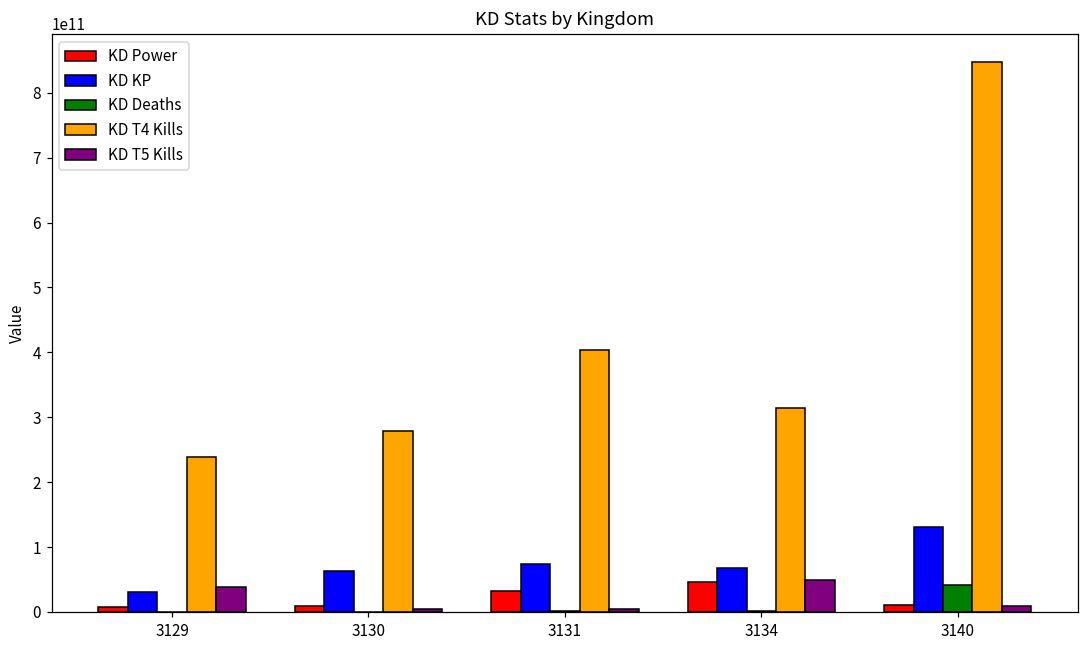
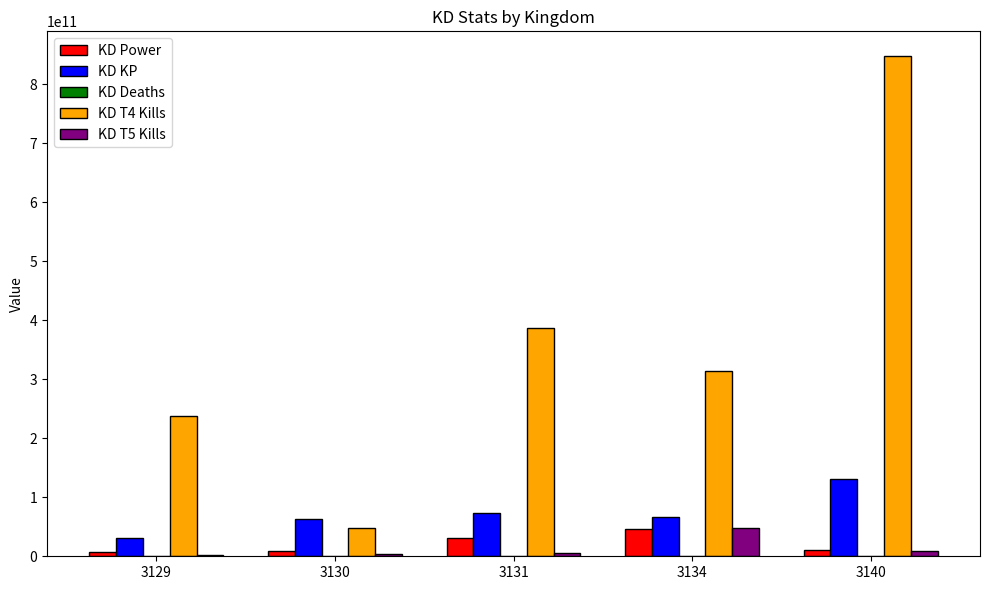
KD T5 Kills, 3129: 40000000000 -> 0
KD T4 Kills, 3130: 280000000000 -> 50000000000
KD T4 Kills, 3131: 400000000000 -> 390000000000
KD Deaths, 3140: 40000000000 -> 0
